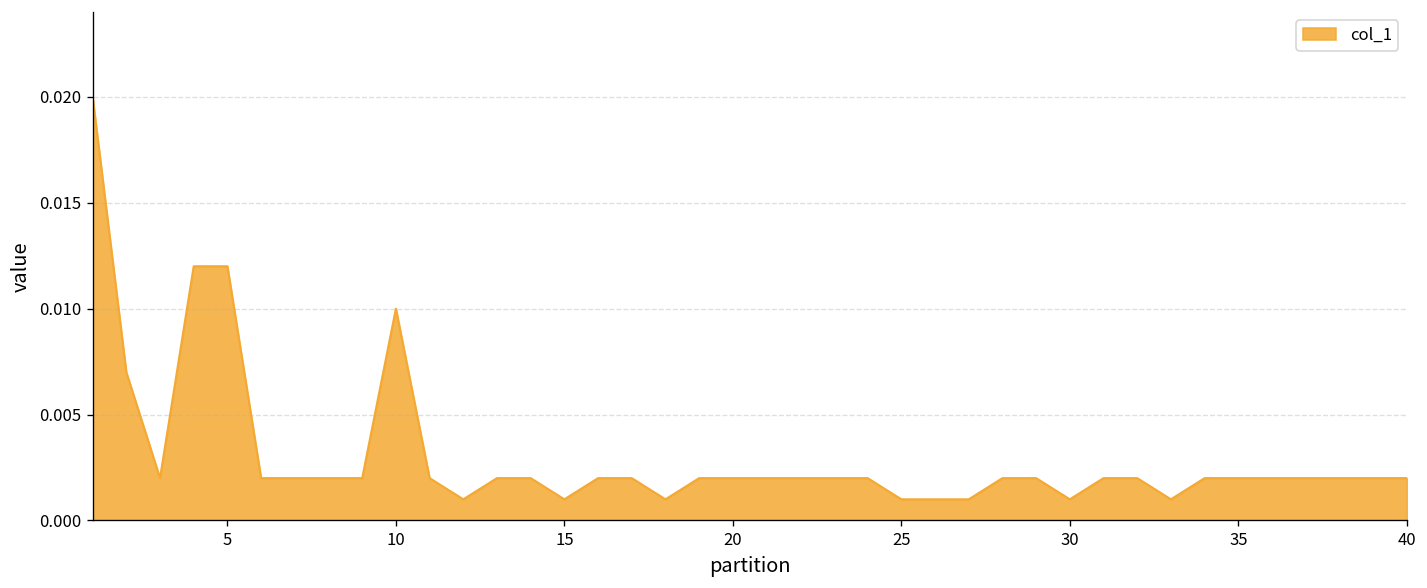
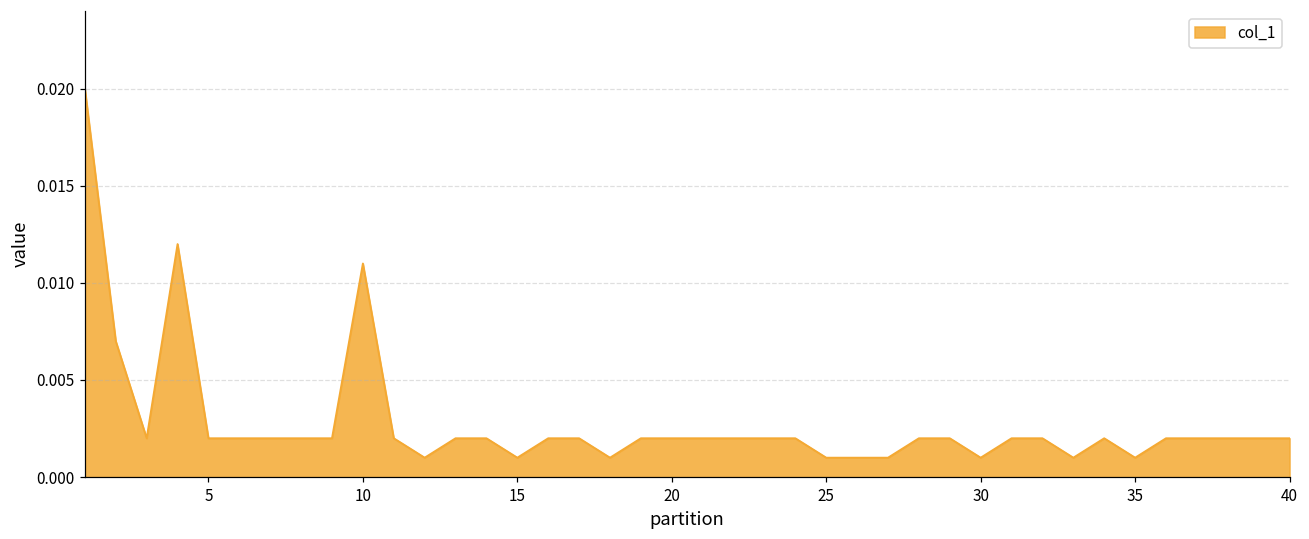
5: 0.012 -> 0.002
10: 0.010 -> 0.011
35: 0.002 -> 0.001
